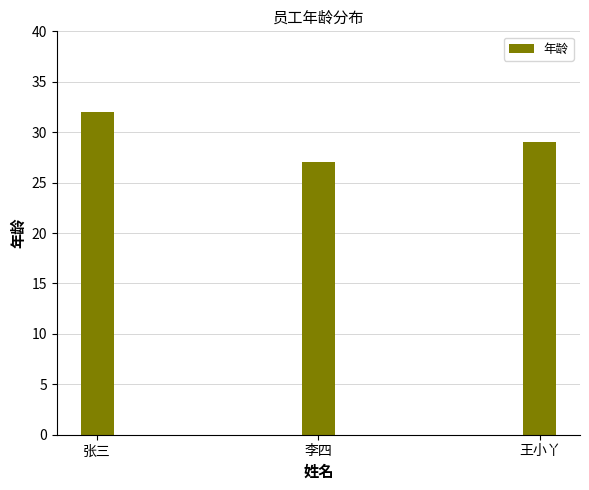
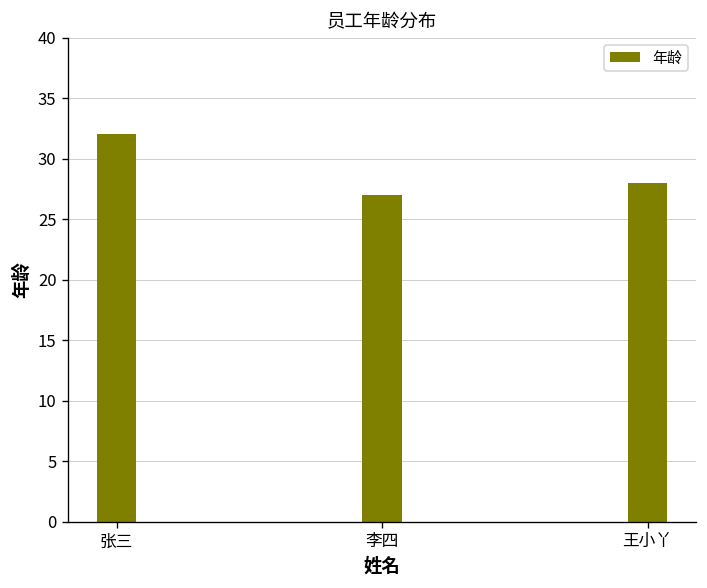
王小丫: 29 -> 28
